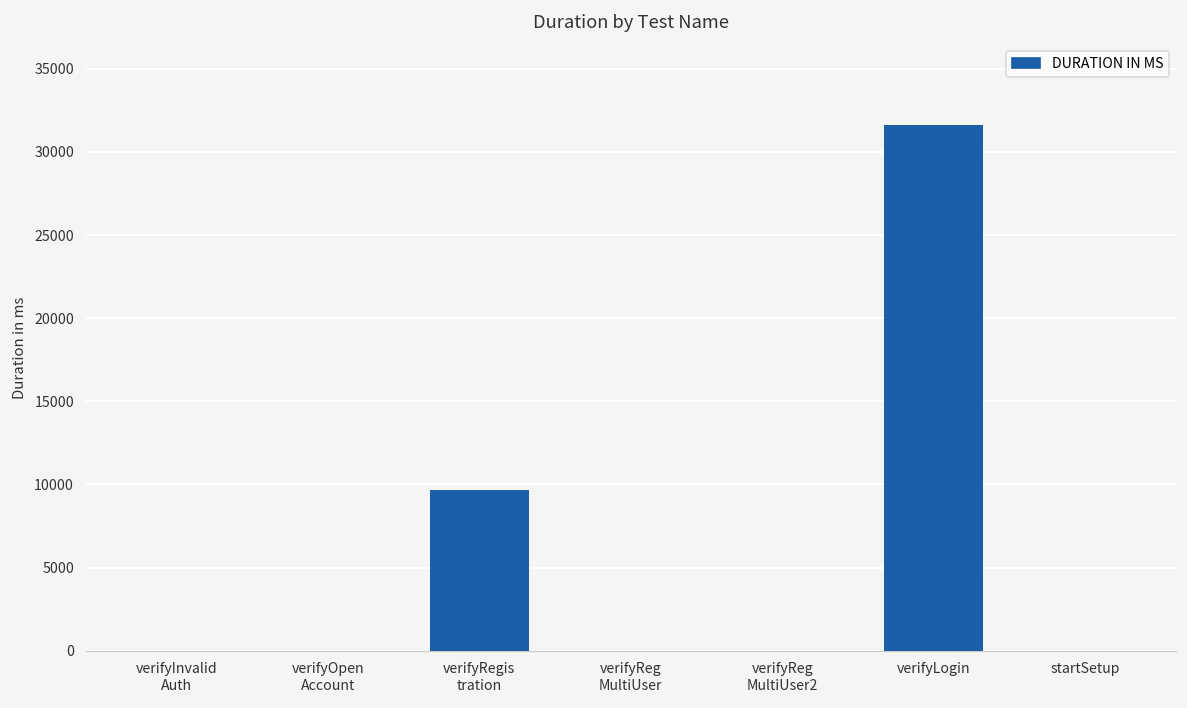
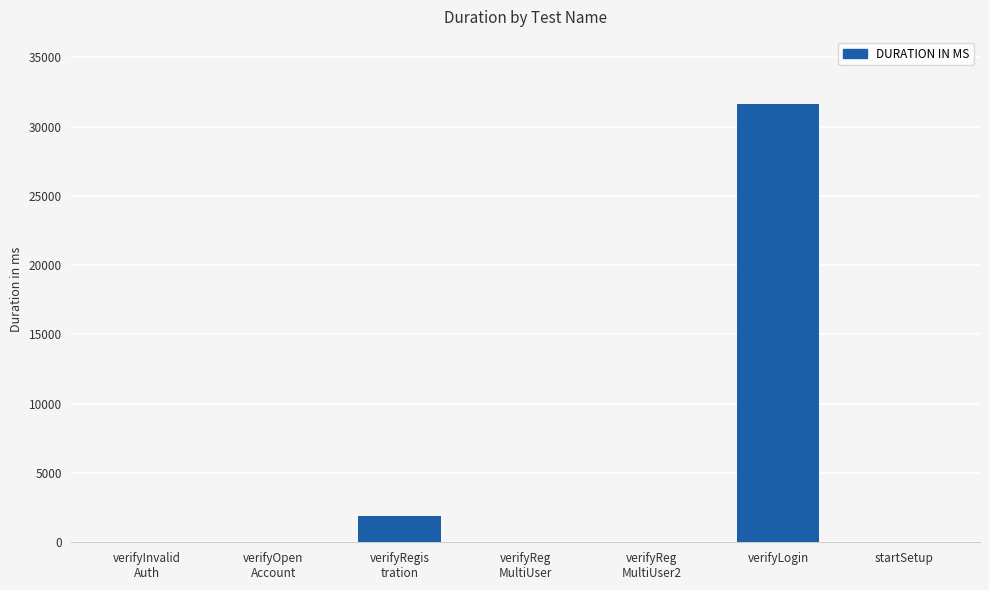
verifyRegis tration: 9700 -> 1900
